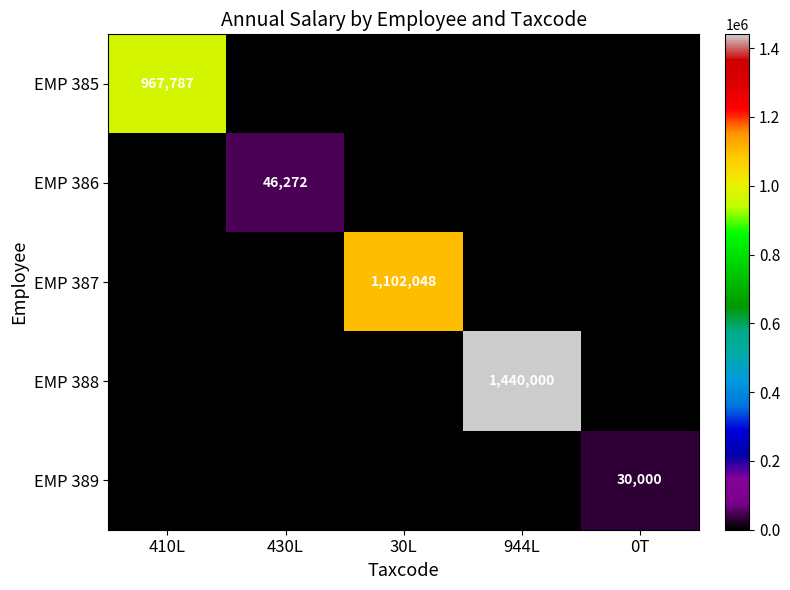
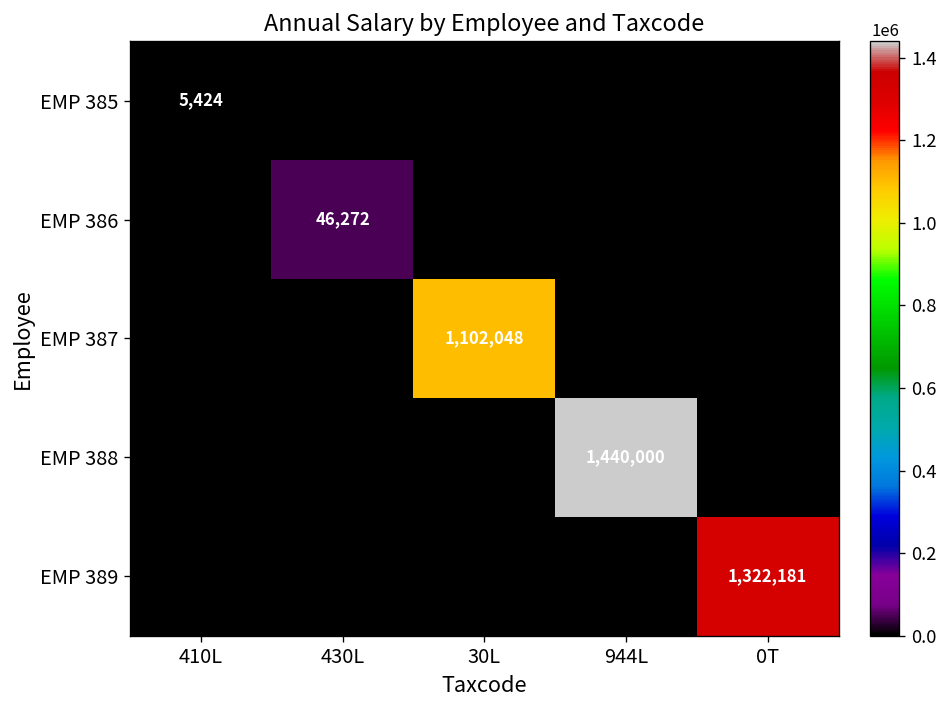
EMP 385, 410L: 967,787 -> 5,424
EMP 389, 0T: 30,000 -> 1,322,181
